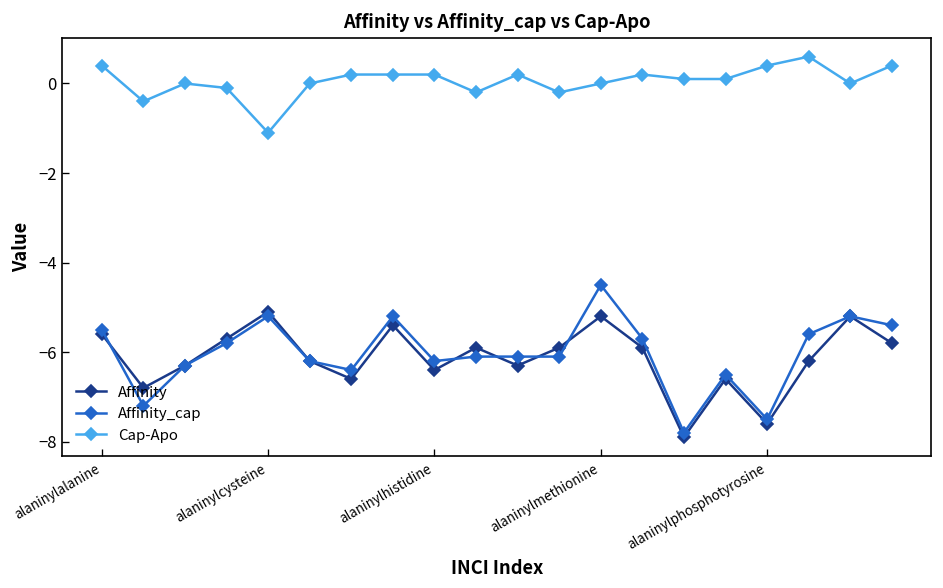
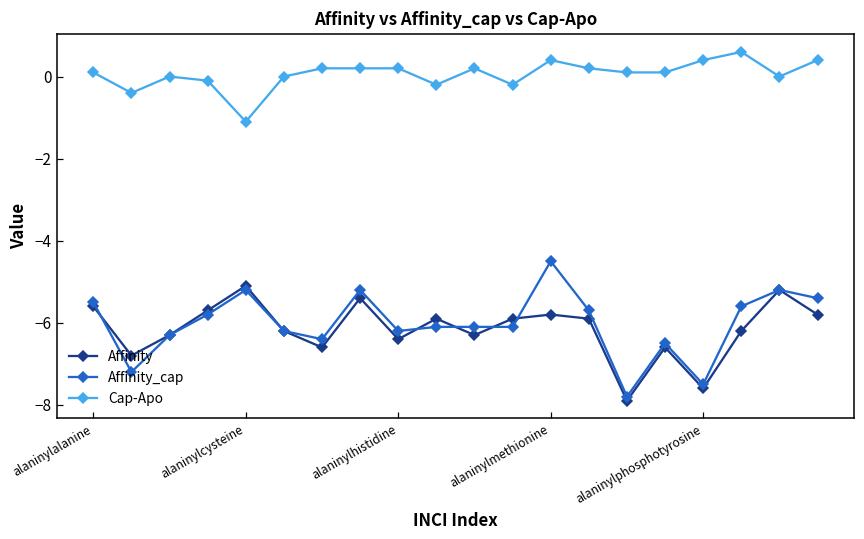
Cap-Apo, alaninylalanine: 0.4 -> 0.1
Affinity, alaninylmethionine: -5.2 -> -5.8
Cap-Apo, alaninylmethionine: 0.0 -> 0.4
